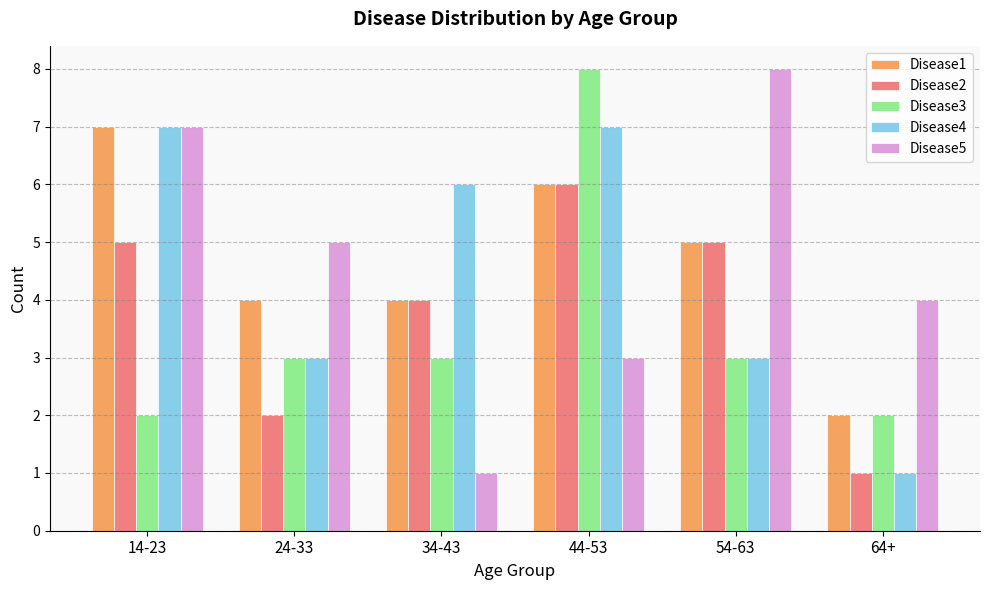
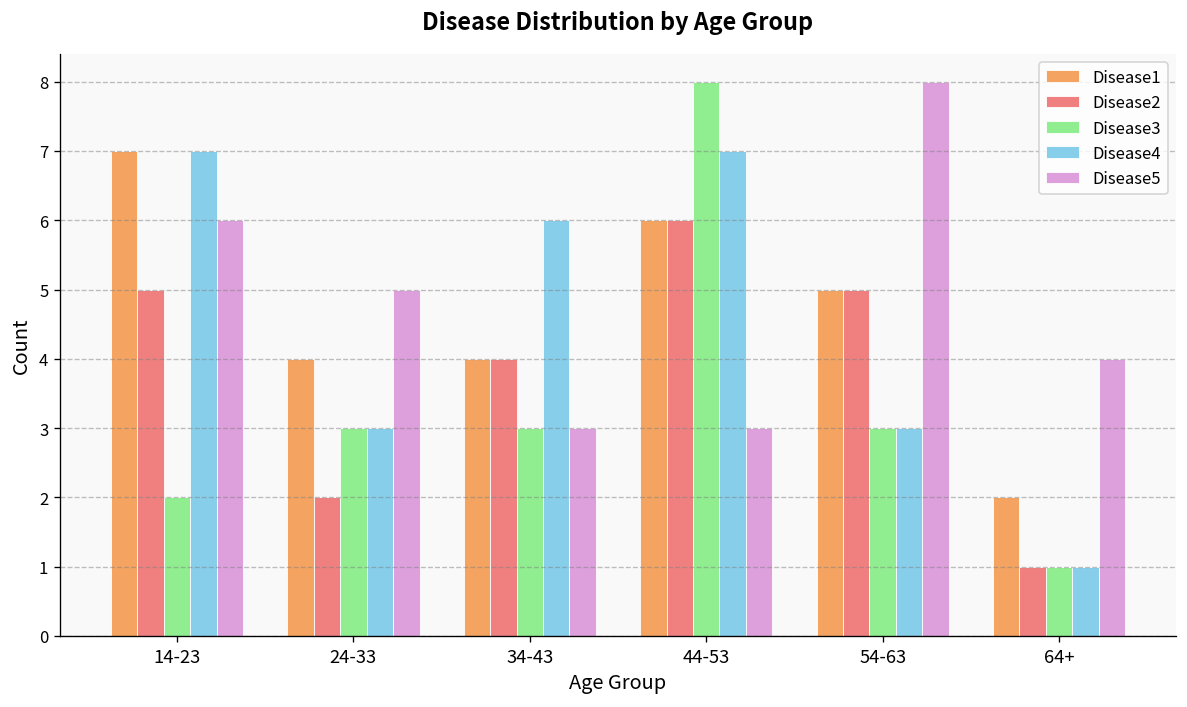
Disease5, 14-23: 7 -> 6
Disease5, 34-43: 1 -> 3
Disease3, 64+: 2 -> 1
